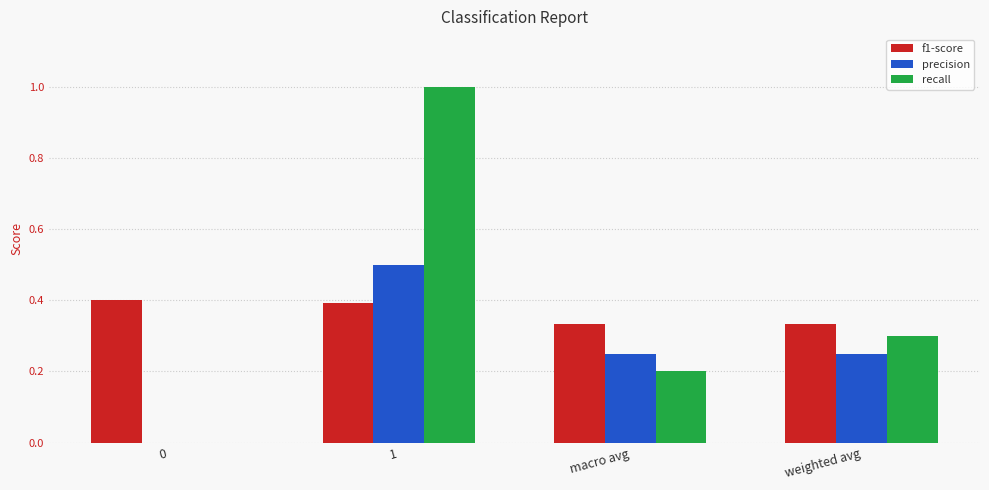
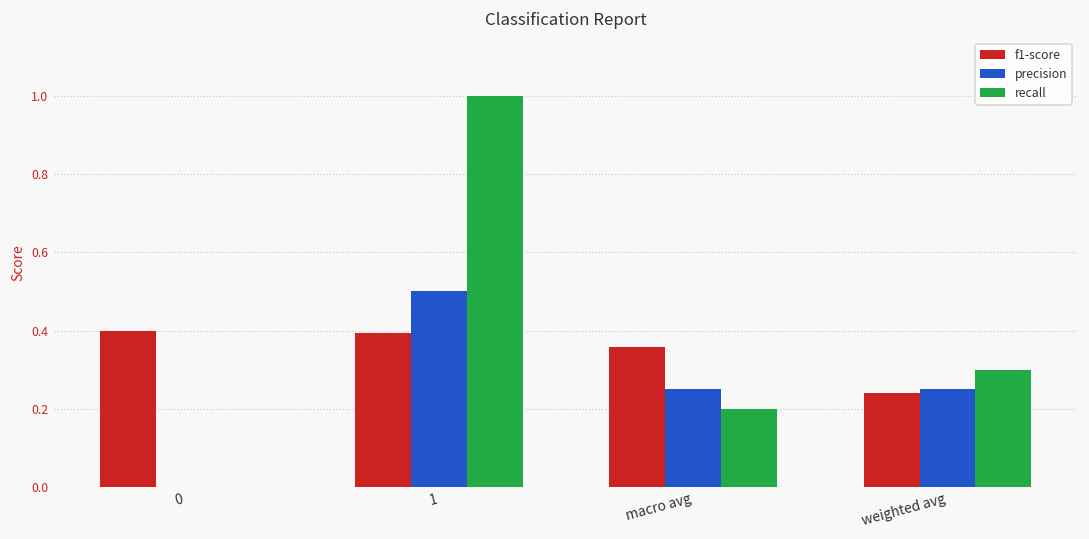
f1-score, macro avg: 0.33 -> 0.36
f1-score, weighted avg: 0.33 -> 0.24
